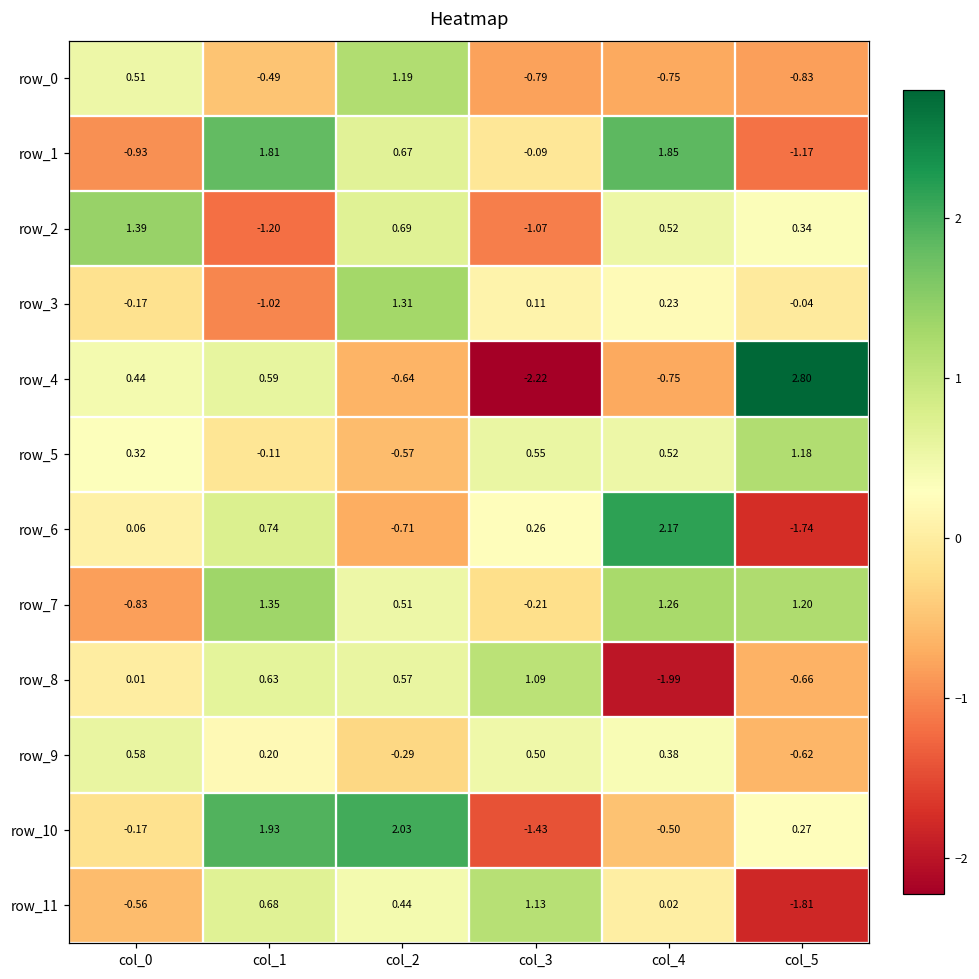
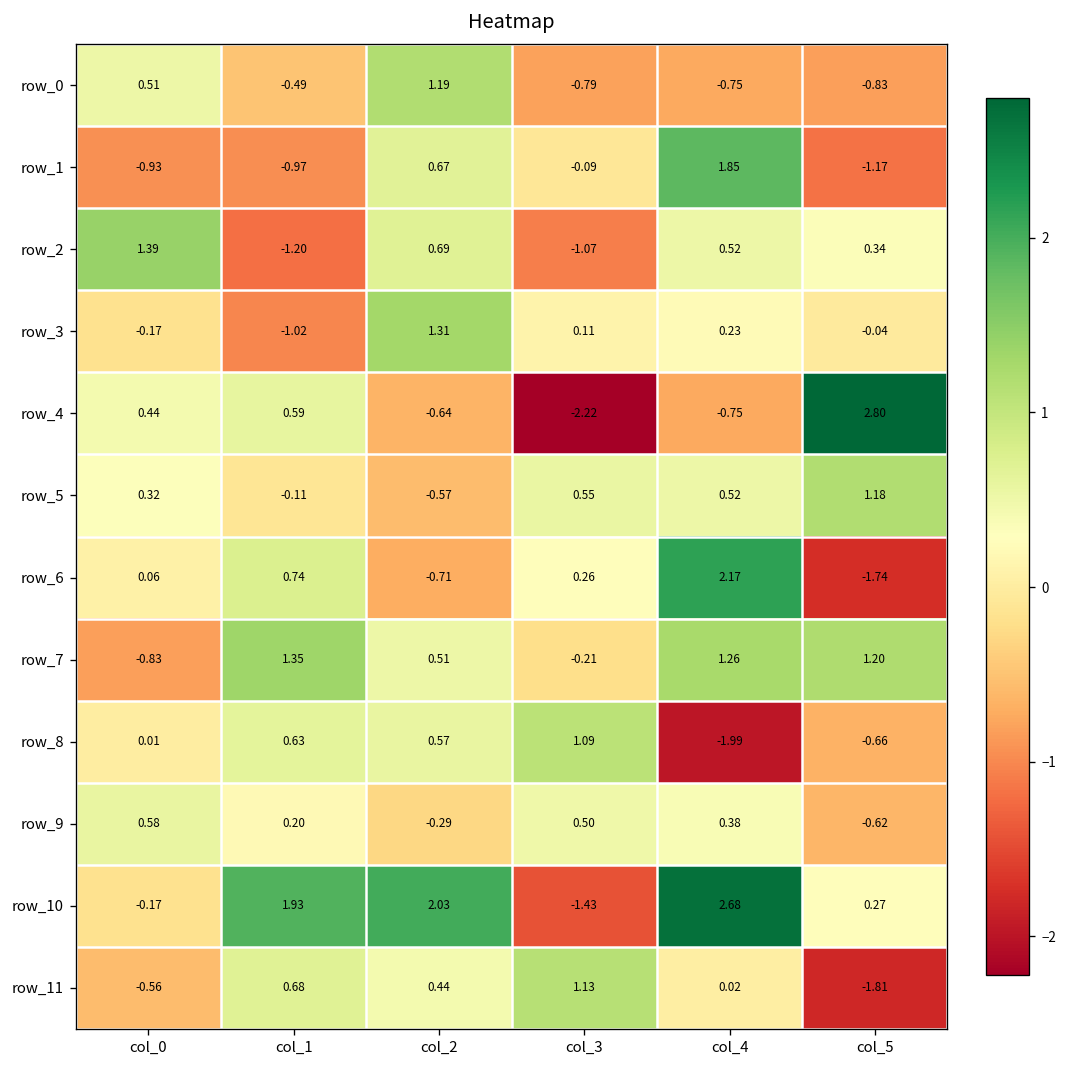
row_1, col_1: 1.81 -> -0.97
row_10, col_4: -0.50 -> 2.68
